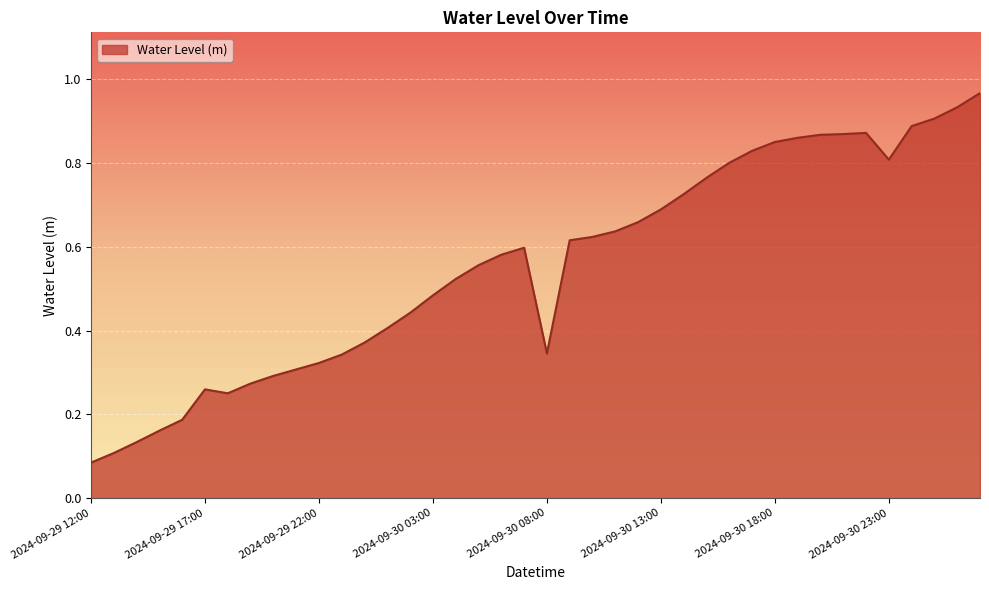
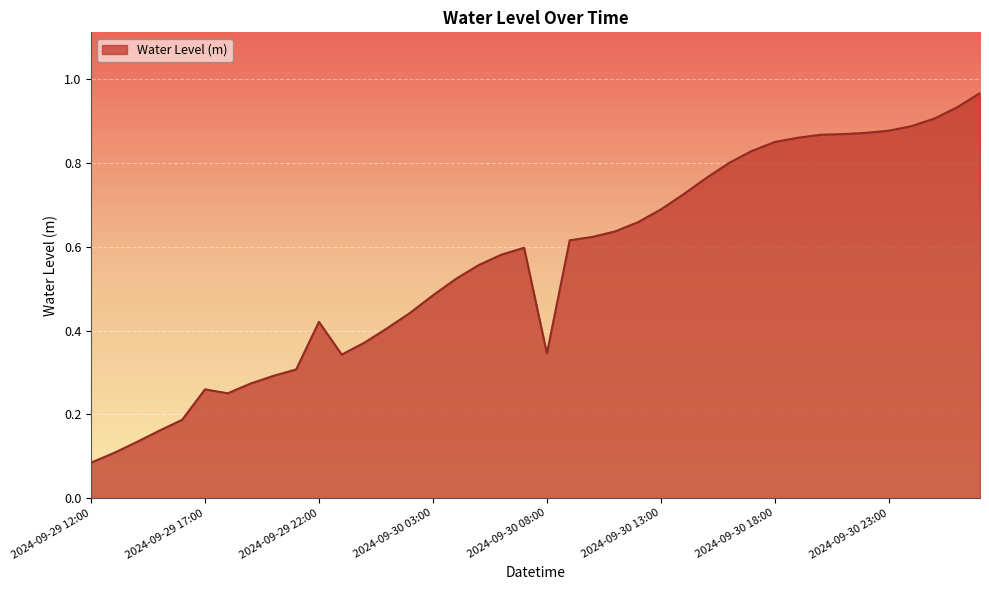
2024-09-29 22:00: 0.32 -> 0.42
2024-09-30 23:00: 0.81 -> 0.88
